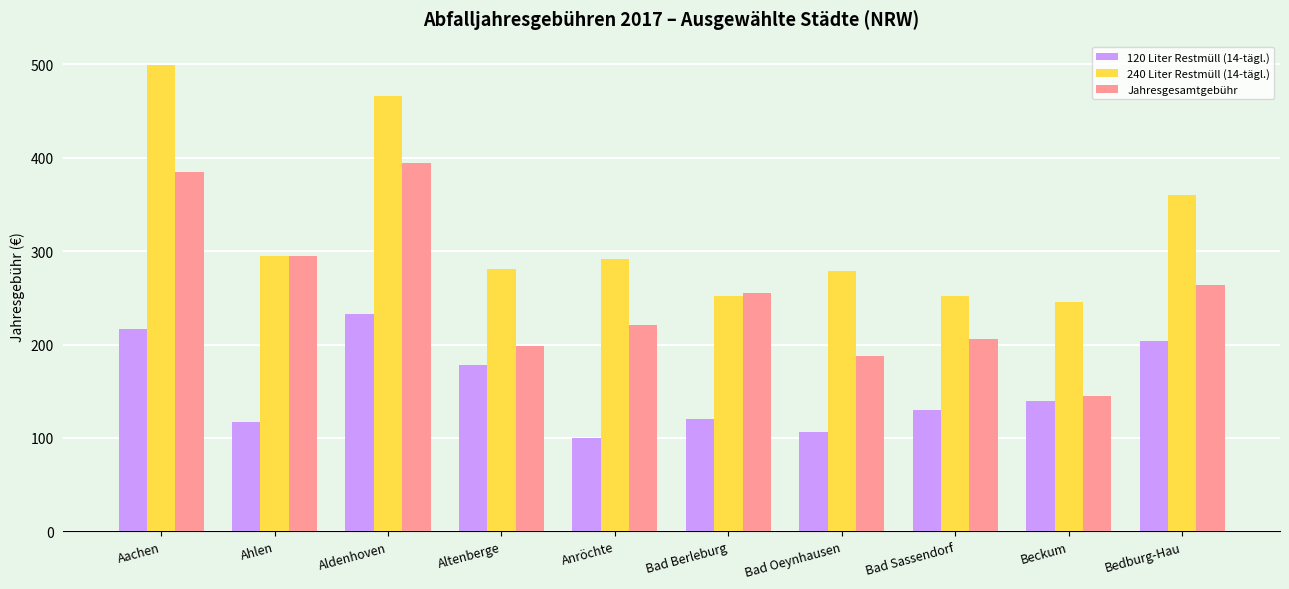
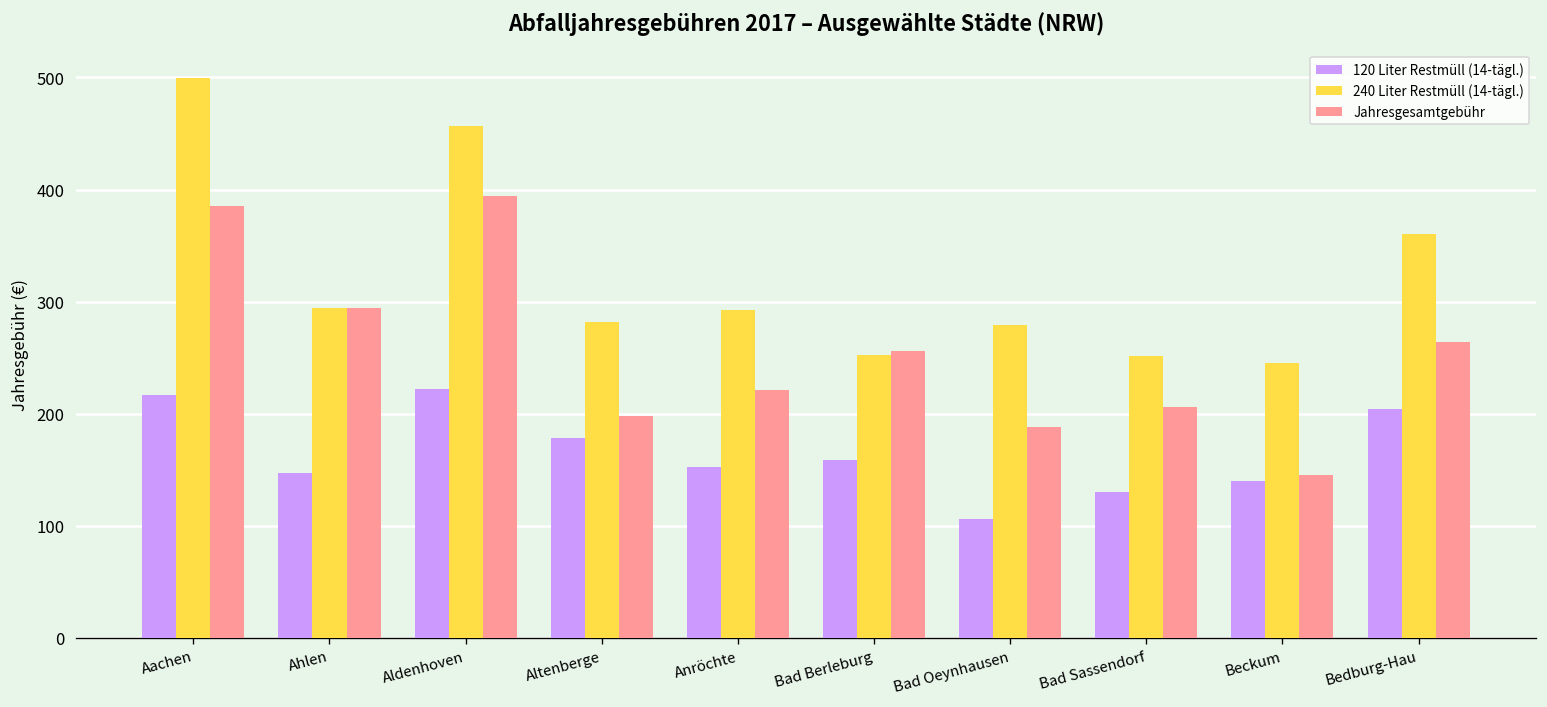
120 Liter Restmüll (14-tägl.), Ahlen: 120 -> 150
120 Liter Restmüll (14-tägl.), Aldenhoven: 230 -> 220
240 Liter Restmüll (14-tägl.), Aldenhoven: 470 -> 460
120 Liter Restmüll (14-tägl.), Anröchte: 100 -> 150
120 Liter Restmüll (14-tägl.), Bad Berleburg: 120 -> 160
